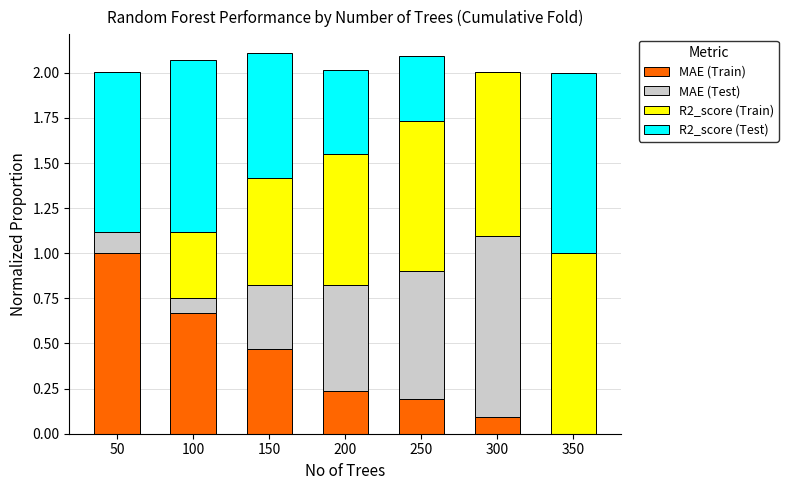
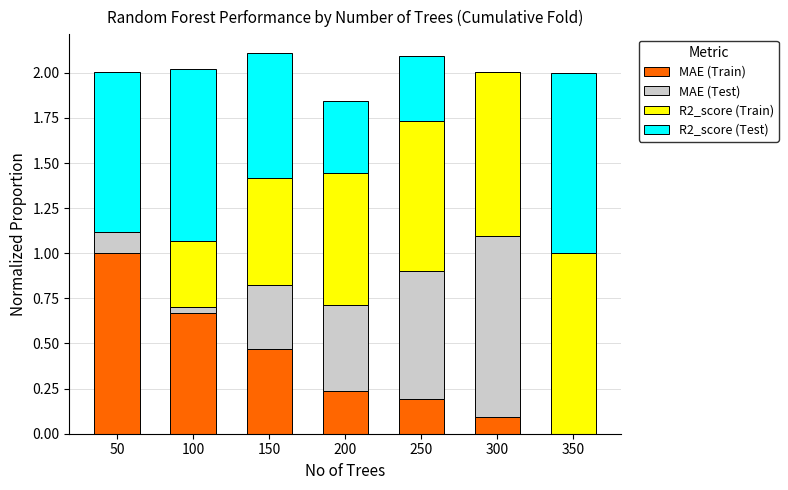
MAE (Test), 100: 0.09 -> 0.04
MAE (Test), 200: 0.58 -> 0.48
R2_score (Test), 200: 0.46 -> 0.40
